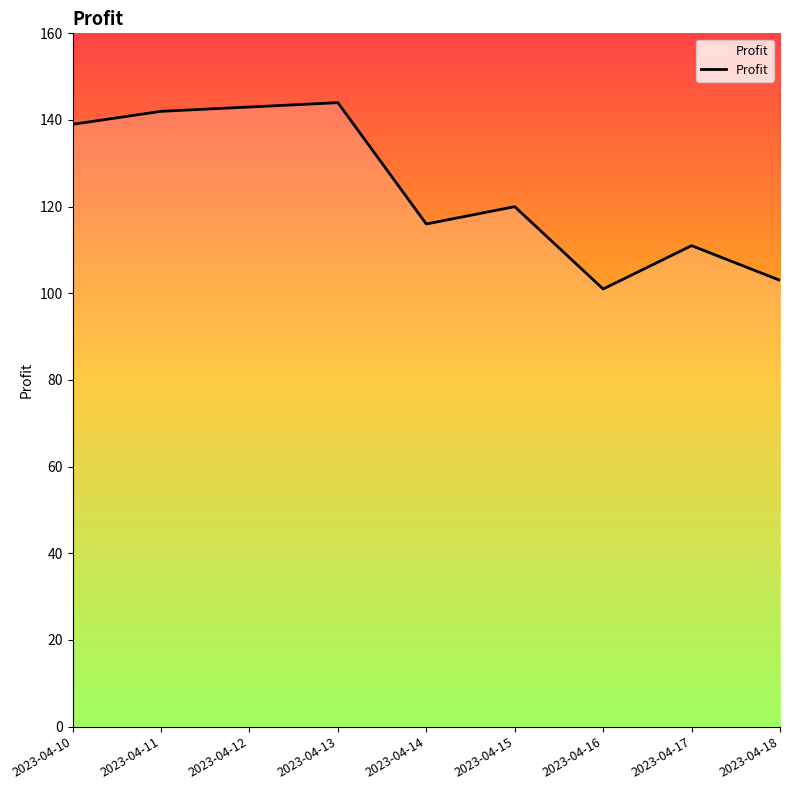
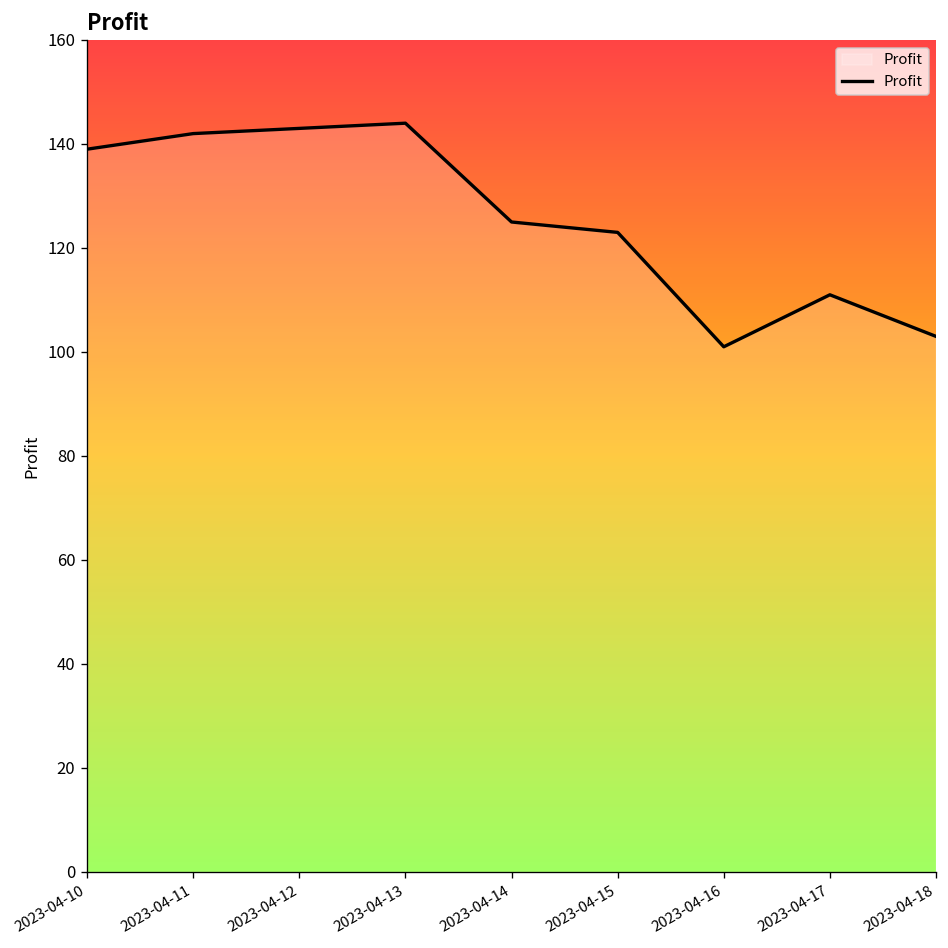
2023-04-14: 116 -> 125
2023-04-15: 120 -> 123
